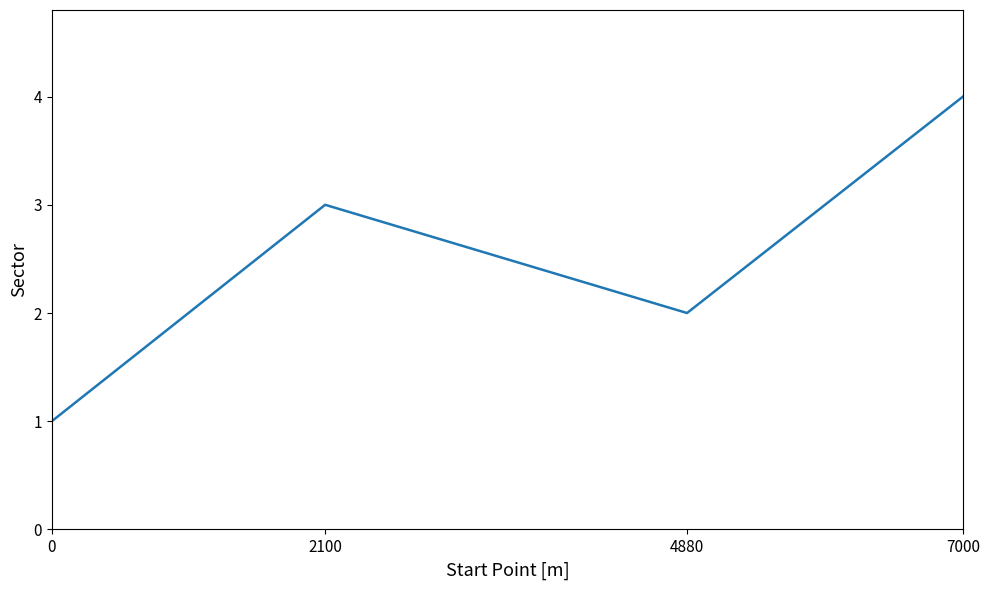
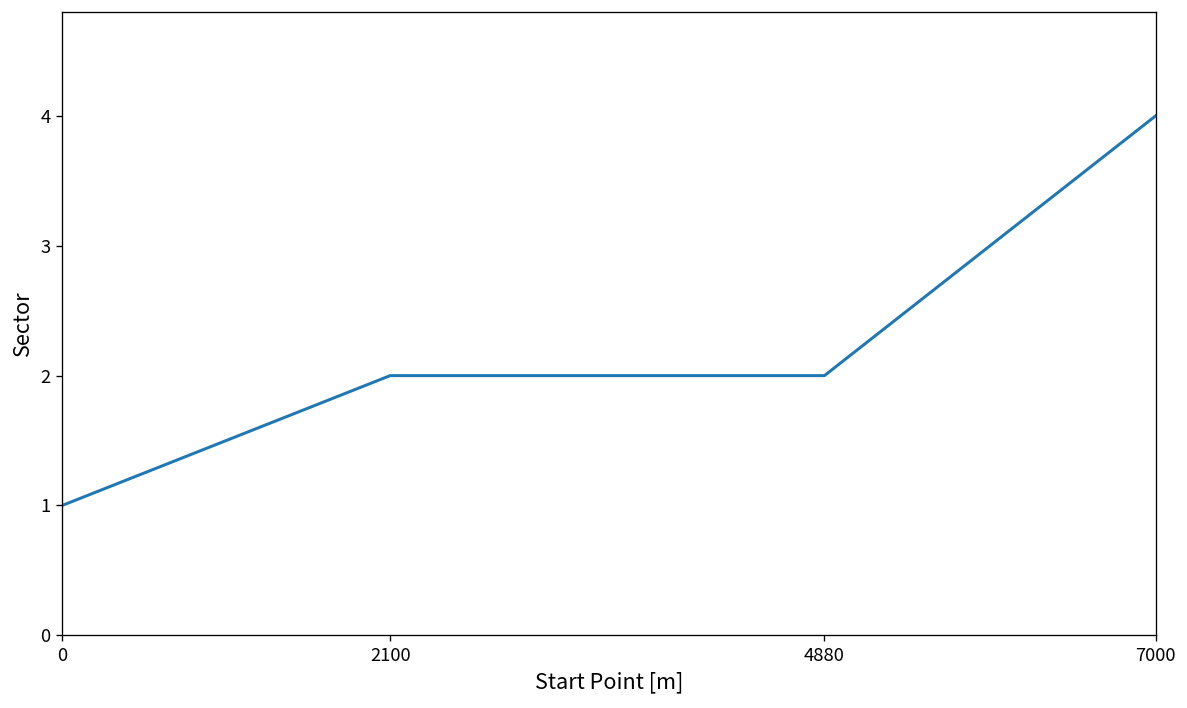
2100: 3 -> 2
